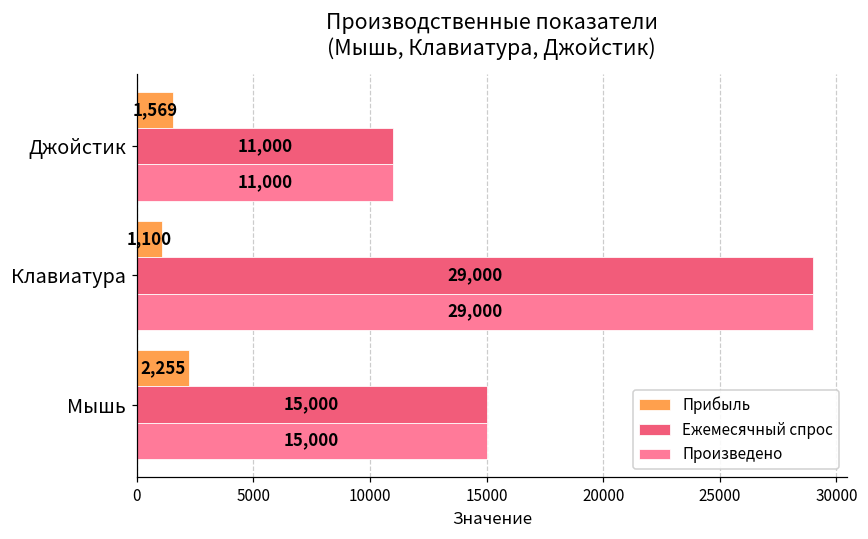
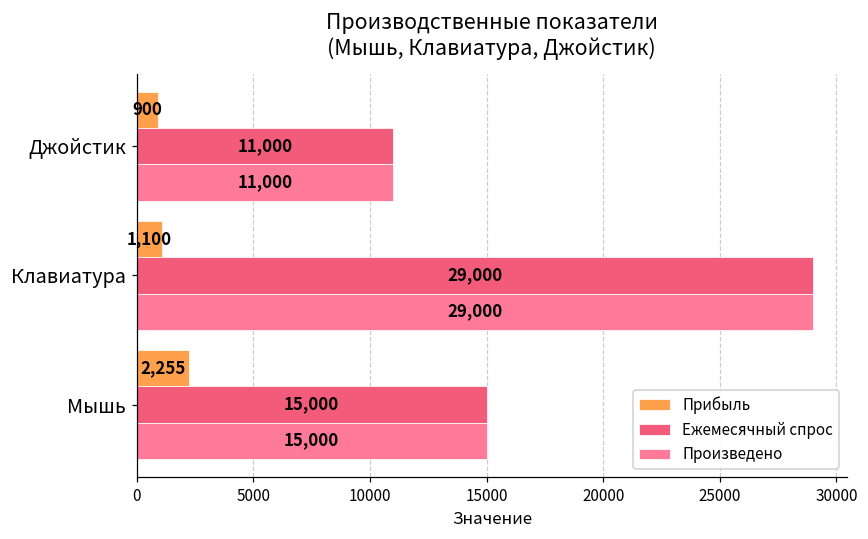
Прибыль, Джойстик: 1,569 -> 900
